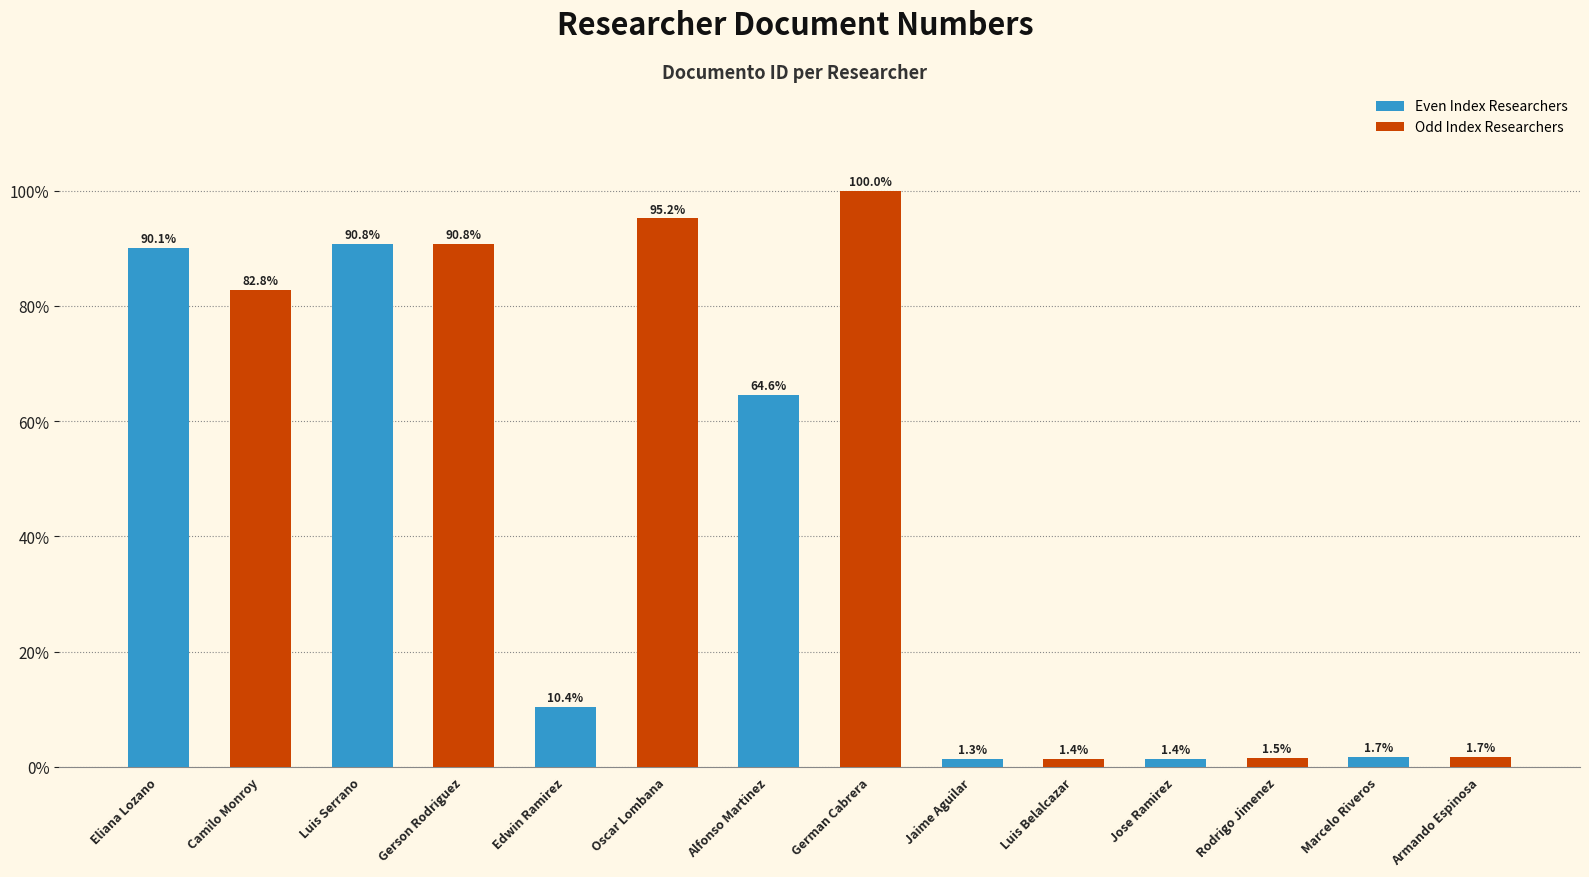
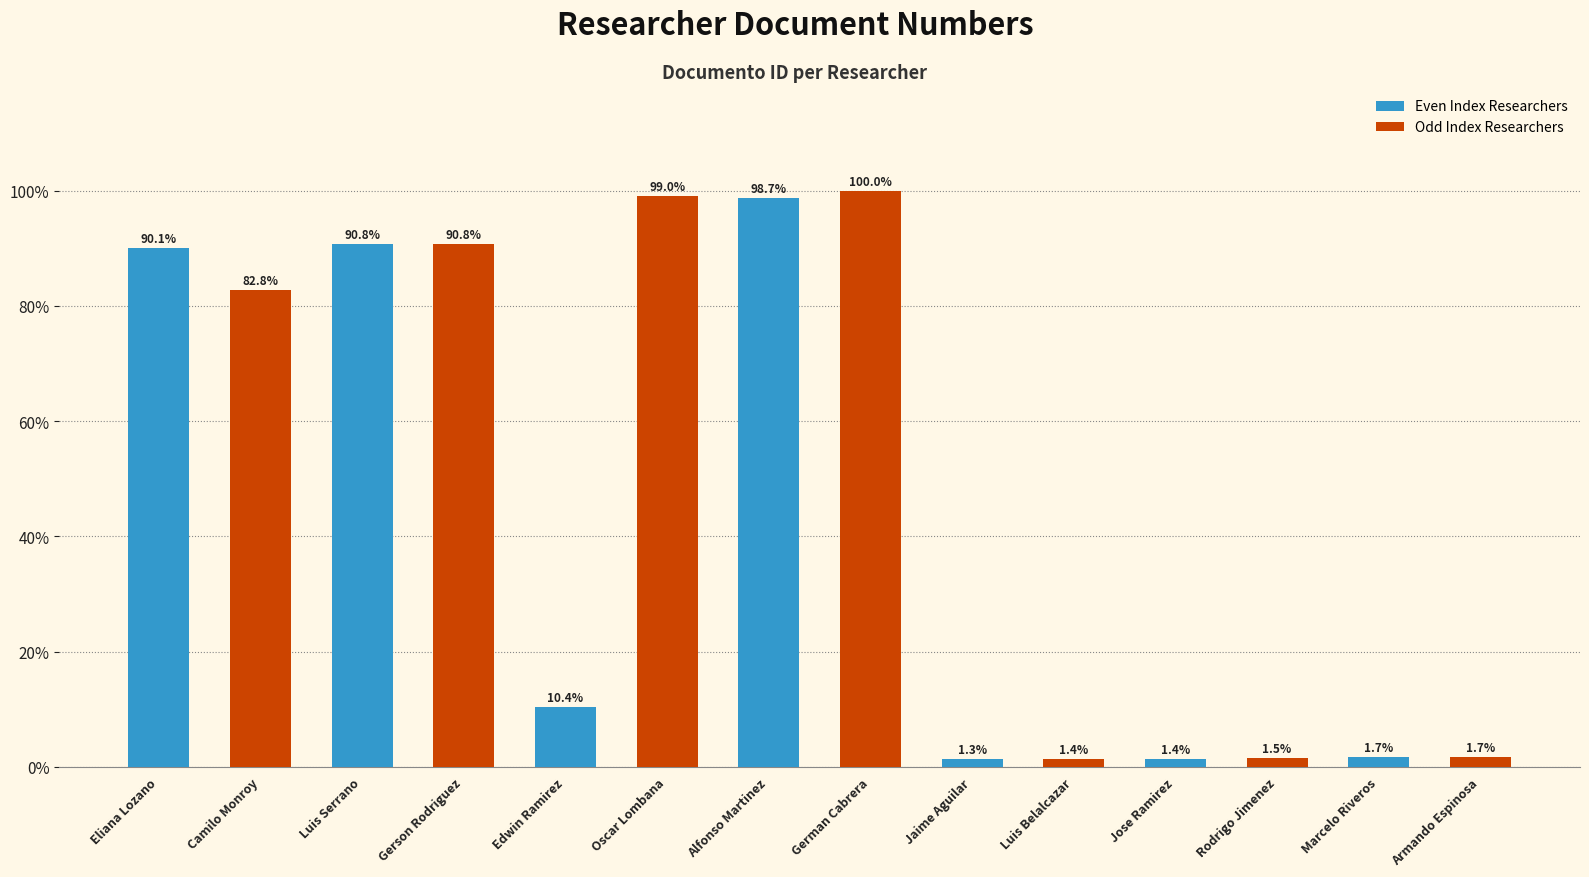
Oscar Lombana: 95.2% -> 99.0%
Alfonso Martinez: 64.6% -> 98.7%
